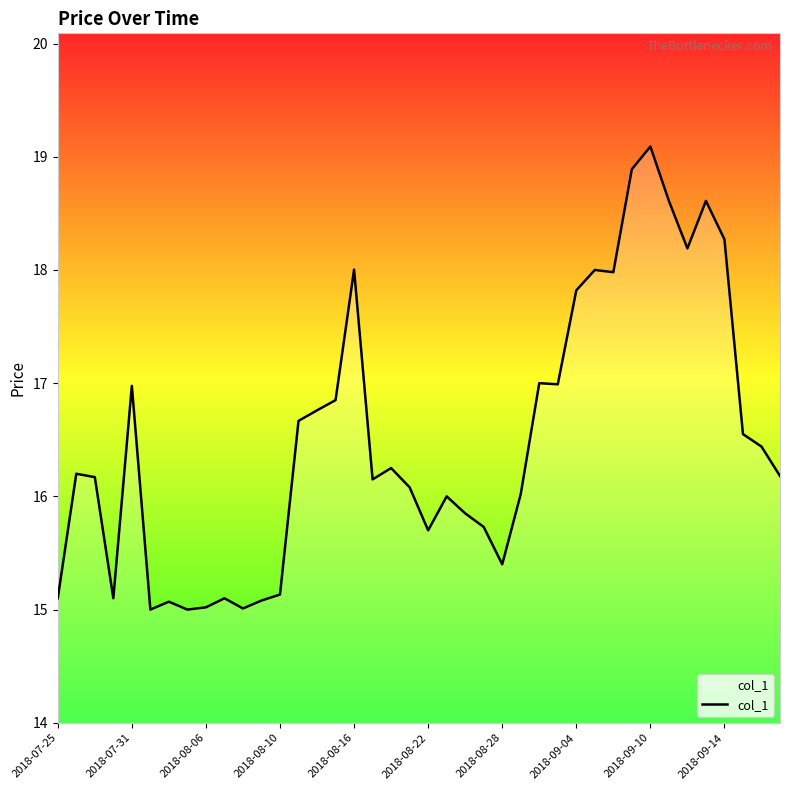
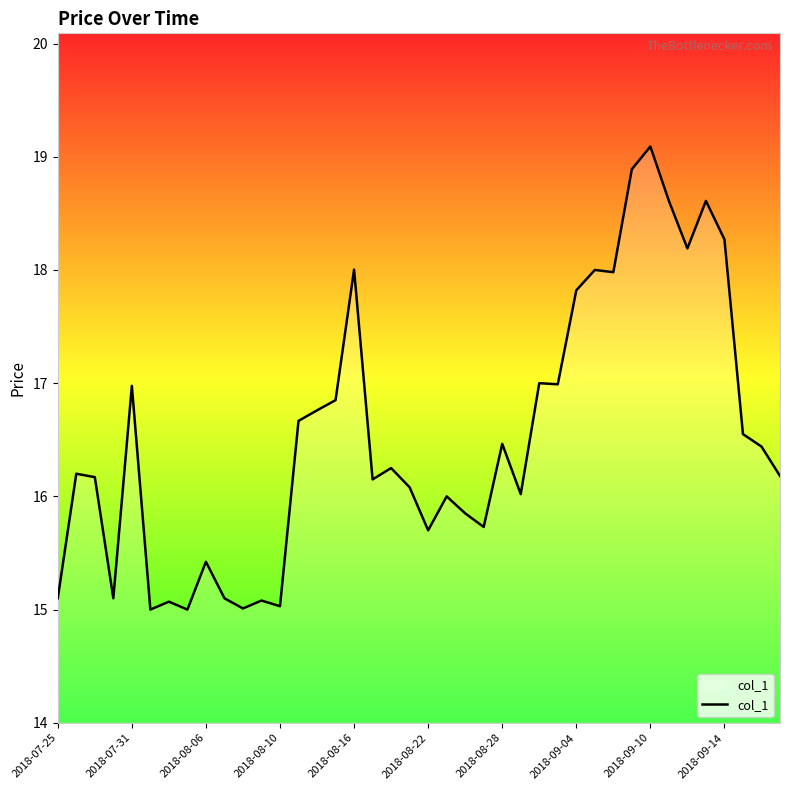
2018-08-06: 15.02 -> 15.42
2018-08-10: 15.13 -> 15.03
2018-08-28: 15.40 -> 16.46
